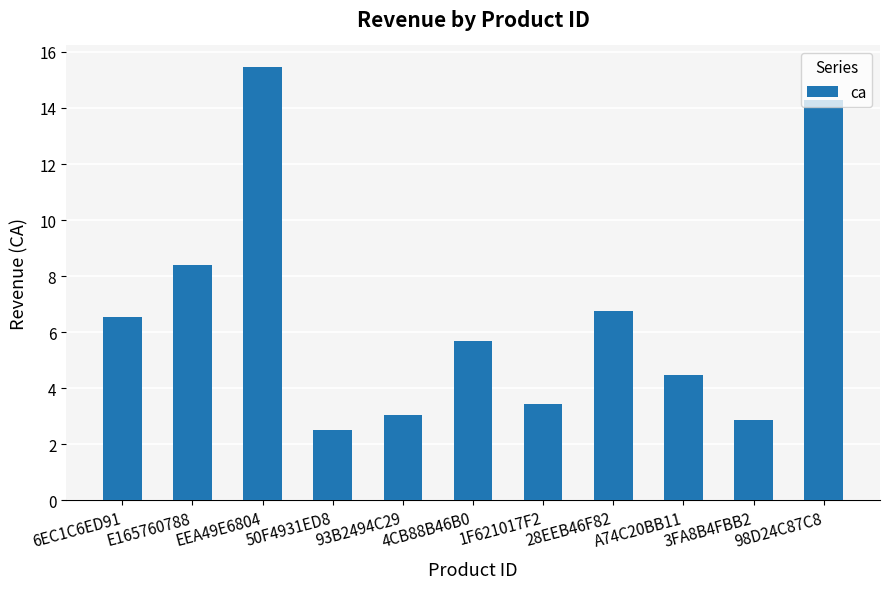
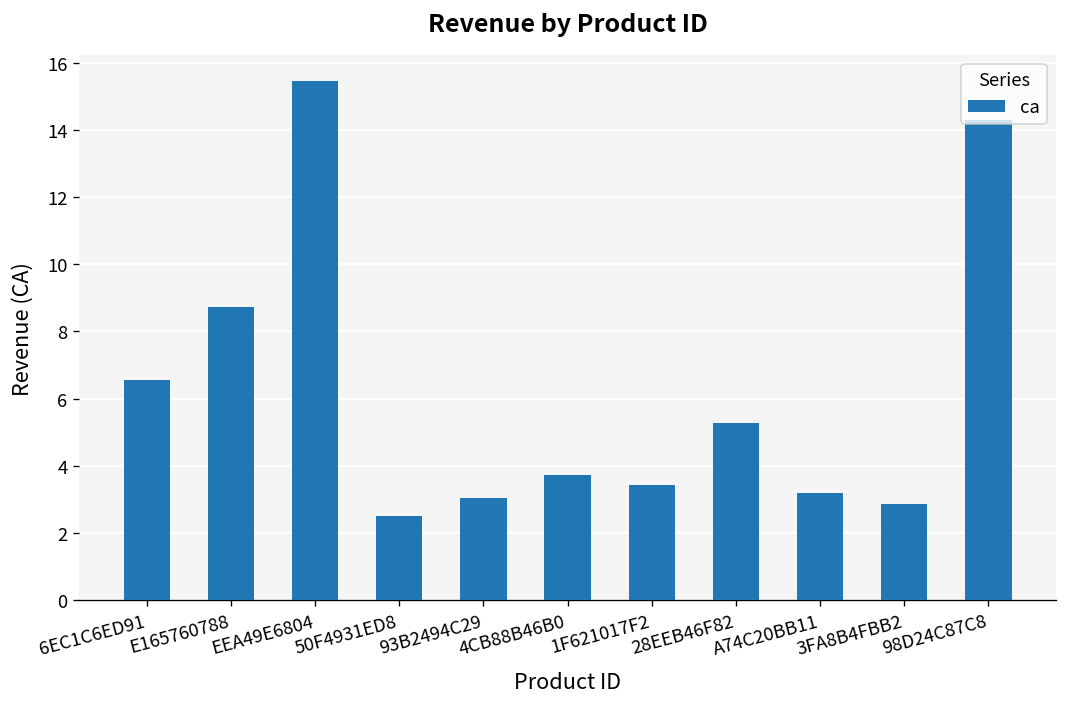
E165760788: 8.4 -> 8.7
4CB88B46B0: 5.7 -> 3.7
28EEB46F82: 6.8 -> 5.3
A74C20BB11: 4.5 -> 3.2
